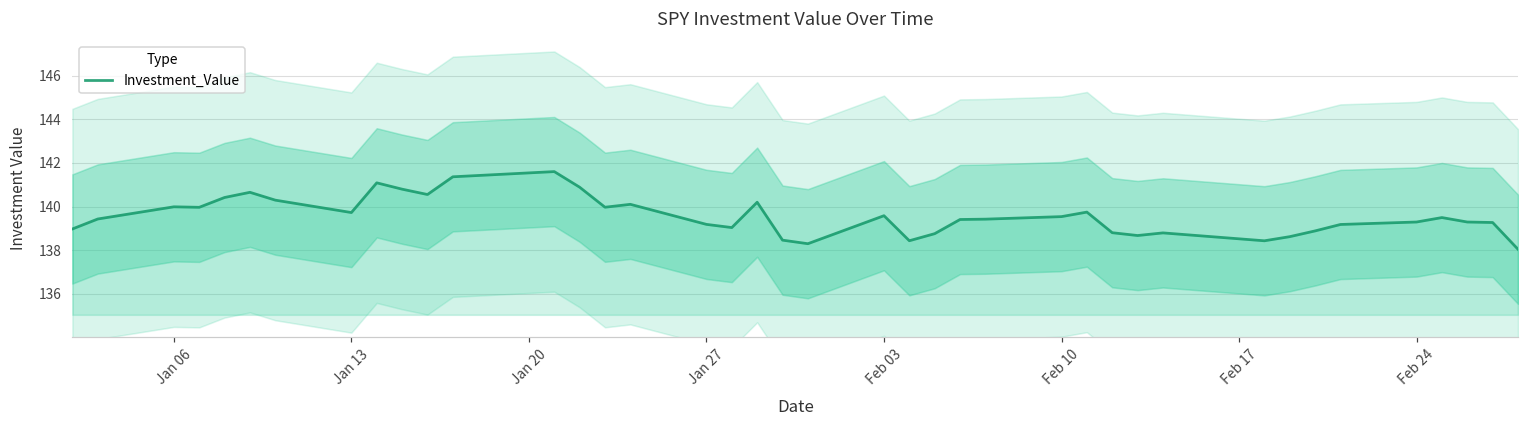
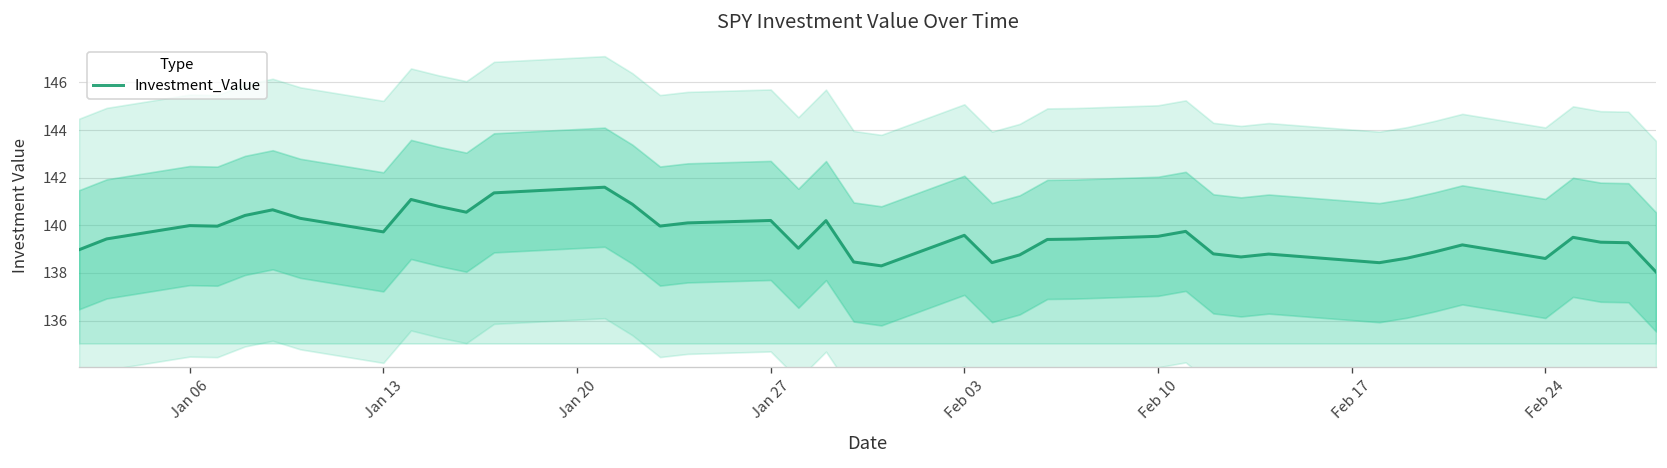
Investment_Value, Jan 27: 139.2 -> 140.2
Investment_Value, Feb 24: 139.3 -> 138.6
